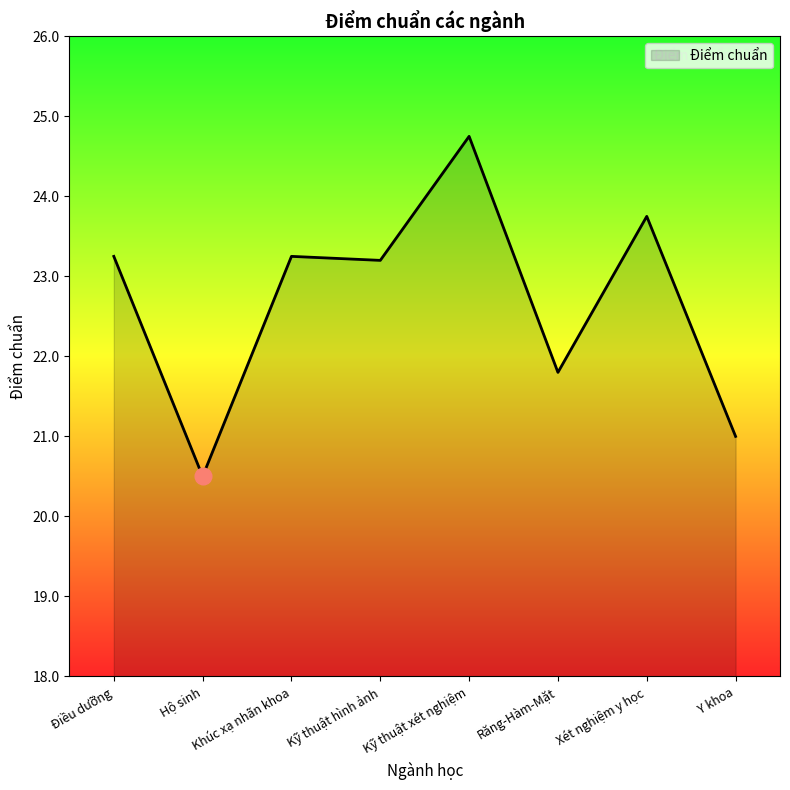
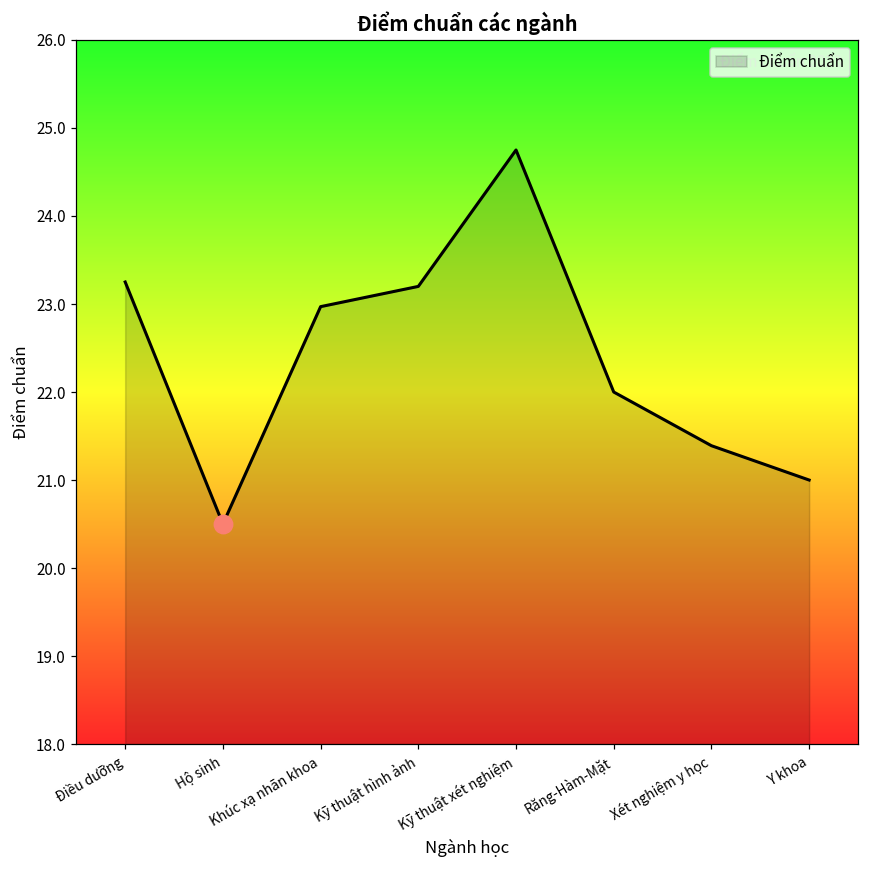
Điểm chuẩn, Khúc xạ nhãn khoa: 23.3 -> 23.0
Điểm chuẩn, Răng-Hàm-Mặt: 21.8 -> 22.0
Điểm chuẩn, Xét nghiệm y học: 23.8 -> 21.4
